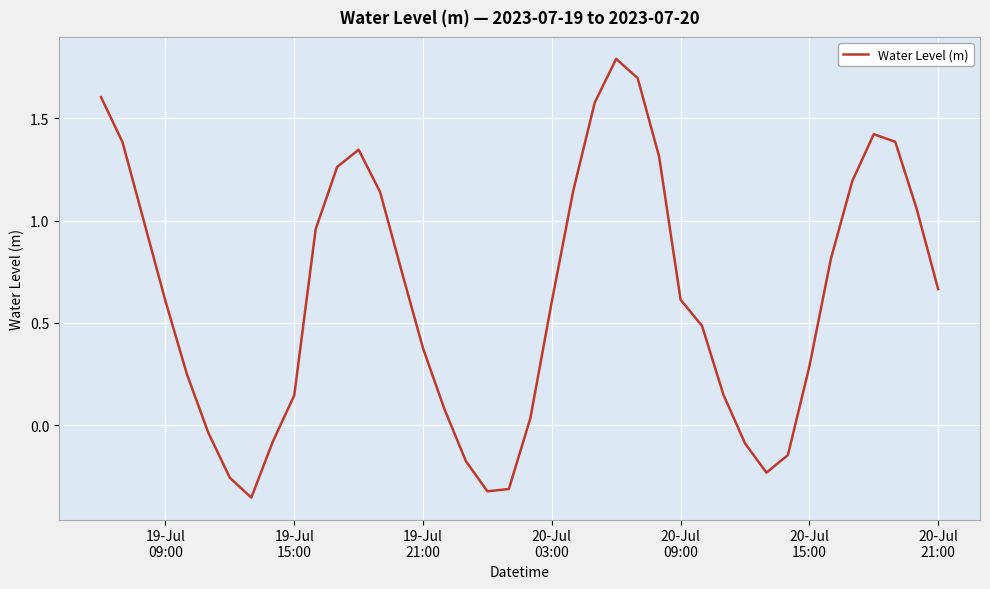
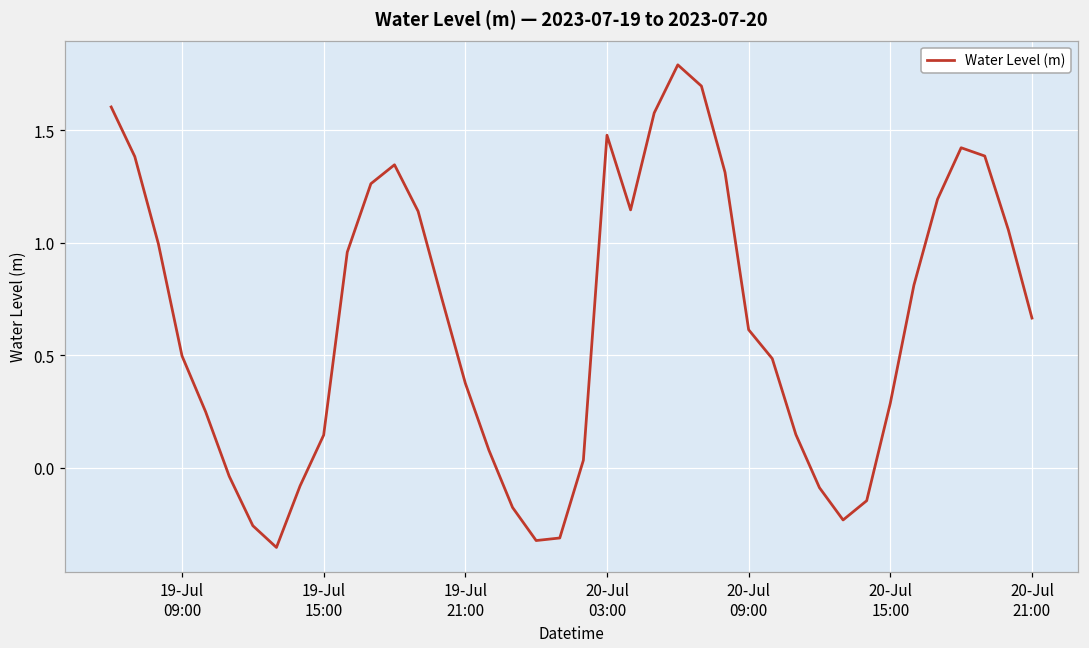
19-Jul 09:00: 0.61 -> 0.50
20-Jul 03:00: 0.60 -> 1.48
